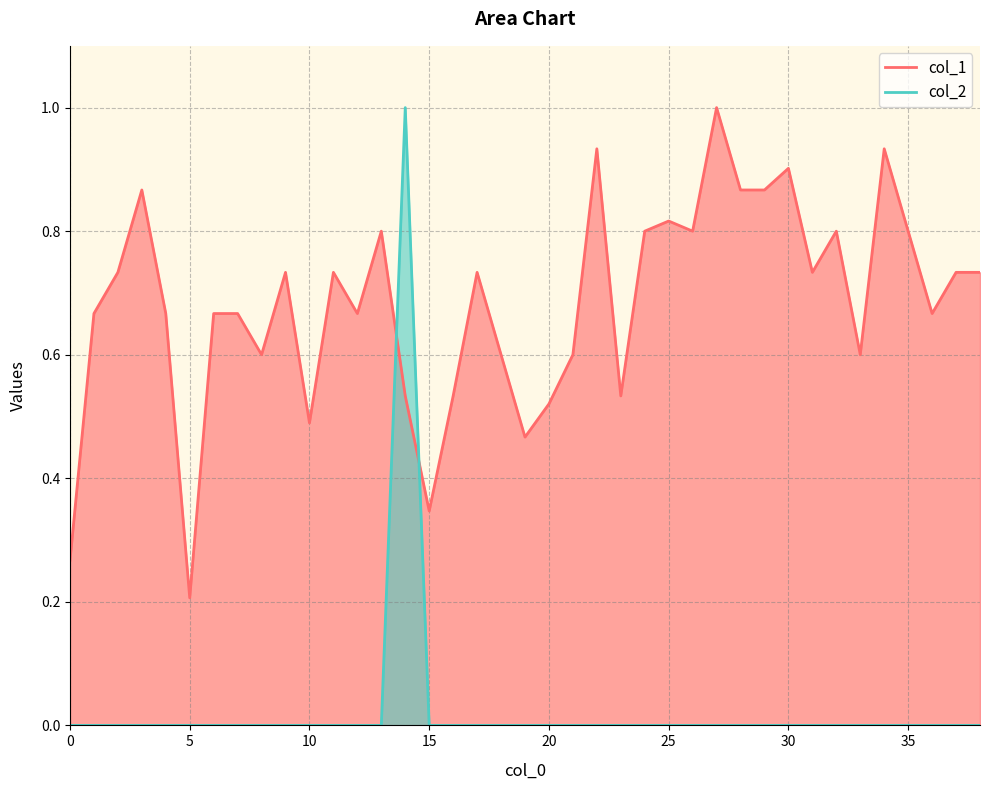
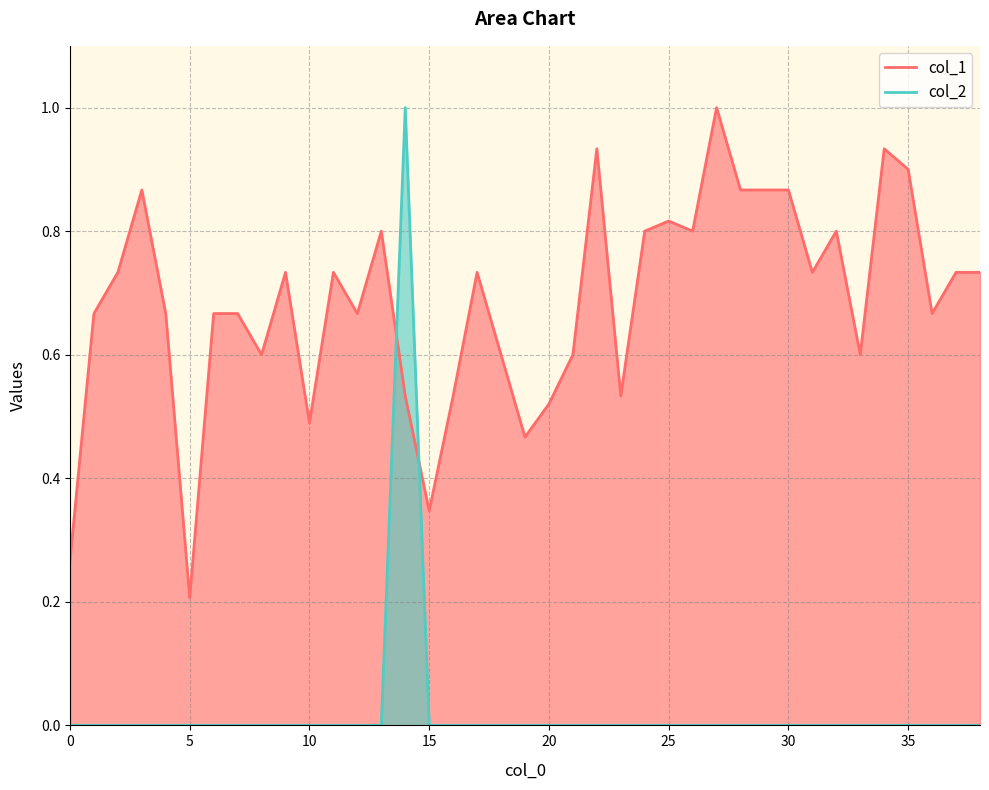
col_1, 30: 0.90 -> 0.87
col_1, 35: 0.8 -> 0.9
